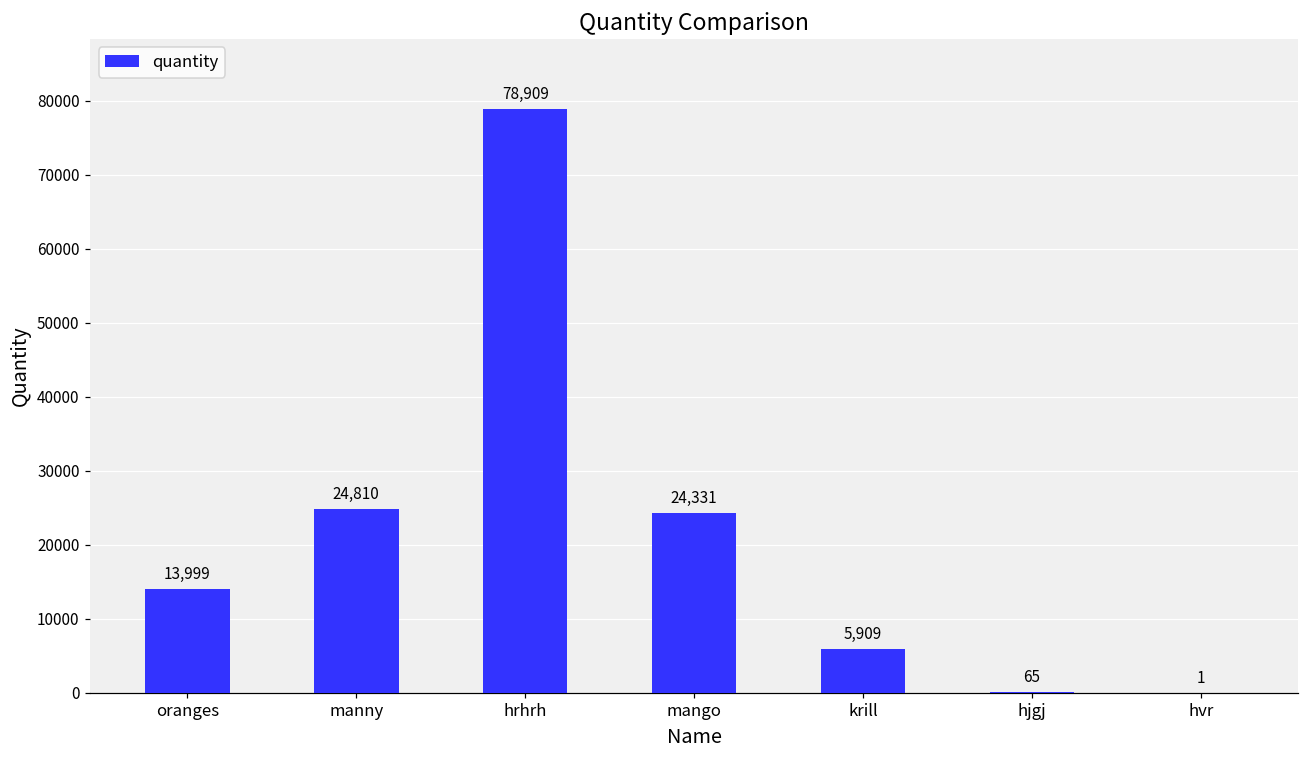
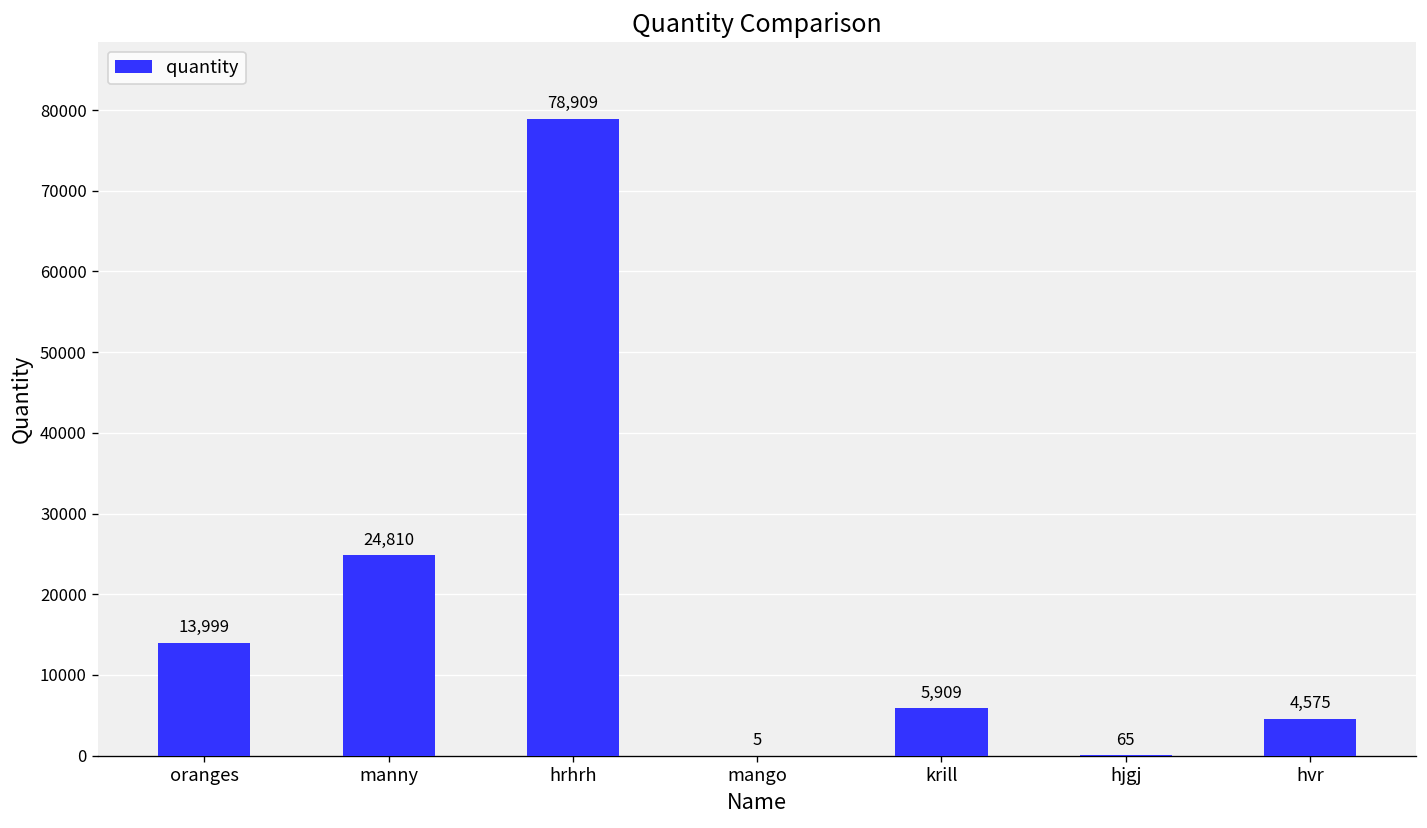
mango: 24,331 -> 5
hvr: 1 -> 4,575
